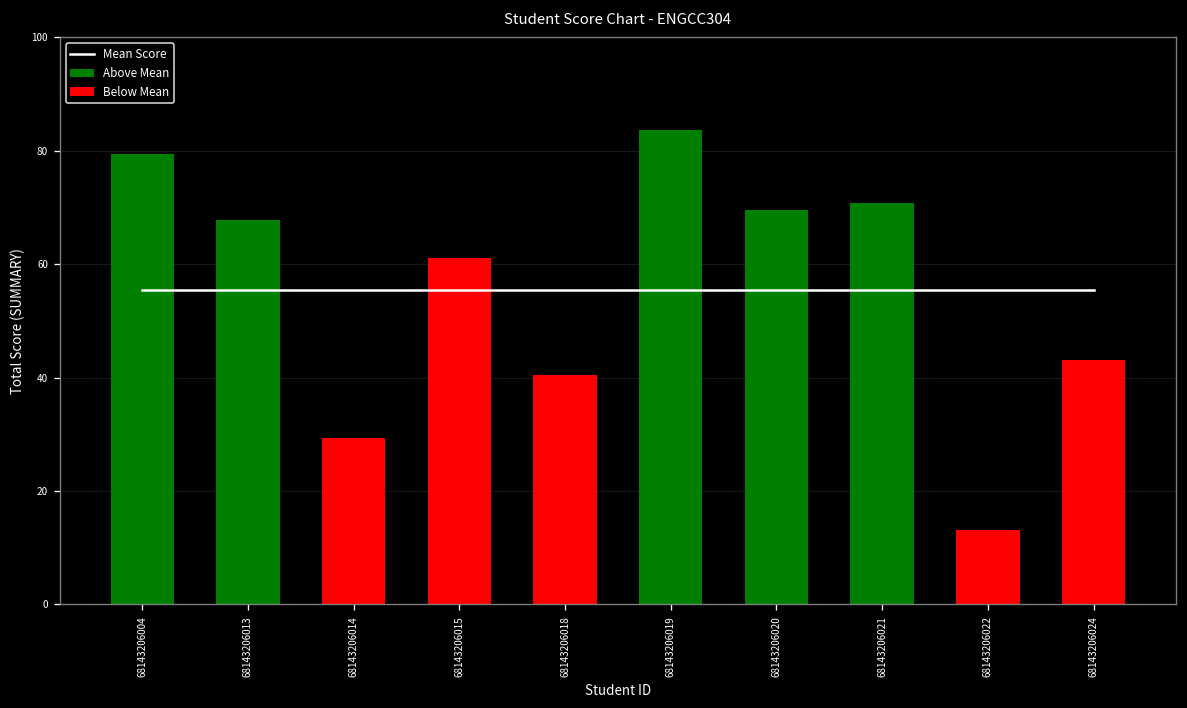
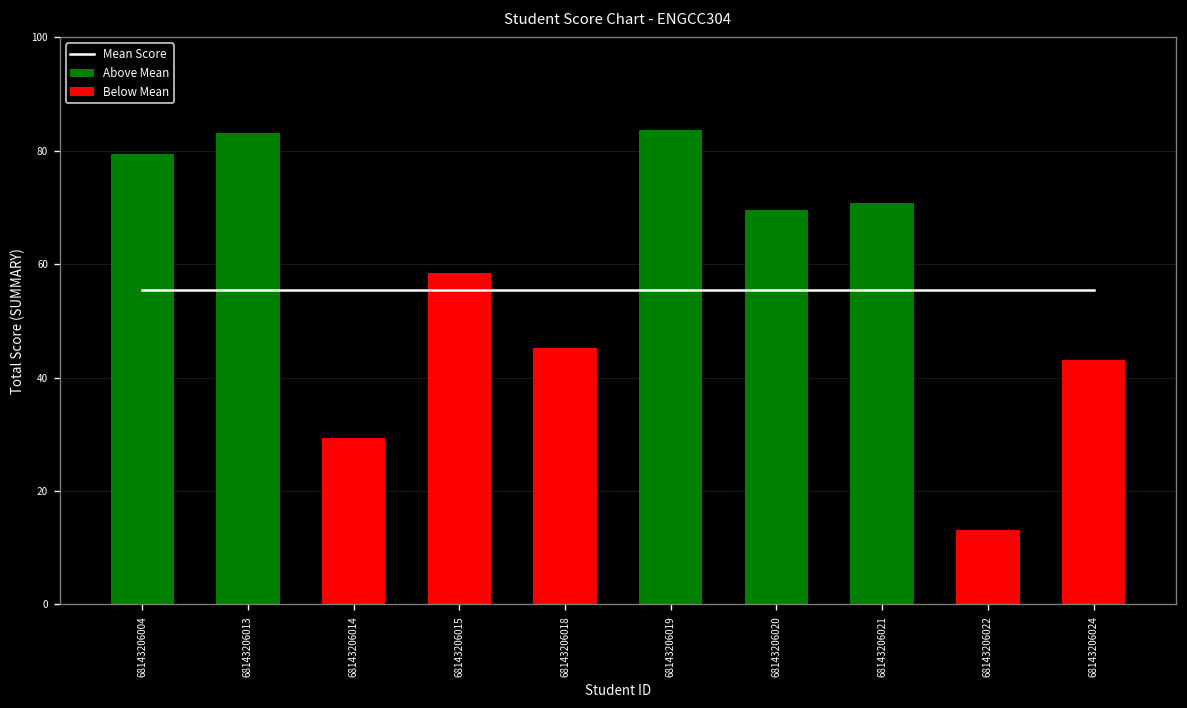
Above Mean, 68143206013: 68 -> 83
Below Mean, 68143206015: 61 -> 58
Below Mean, 68143206018: 40 -> 45
